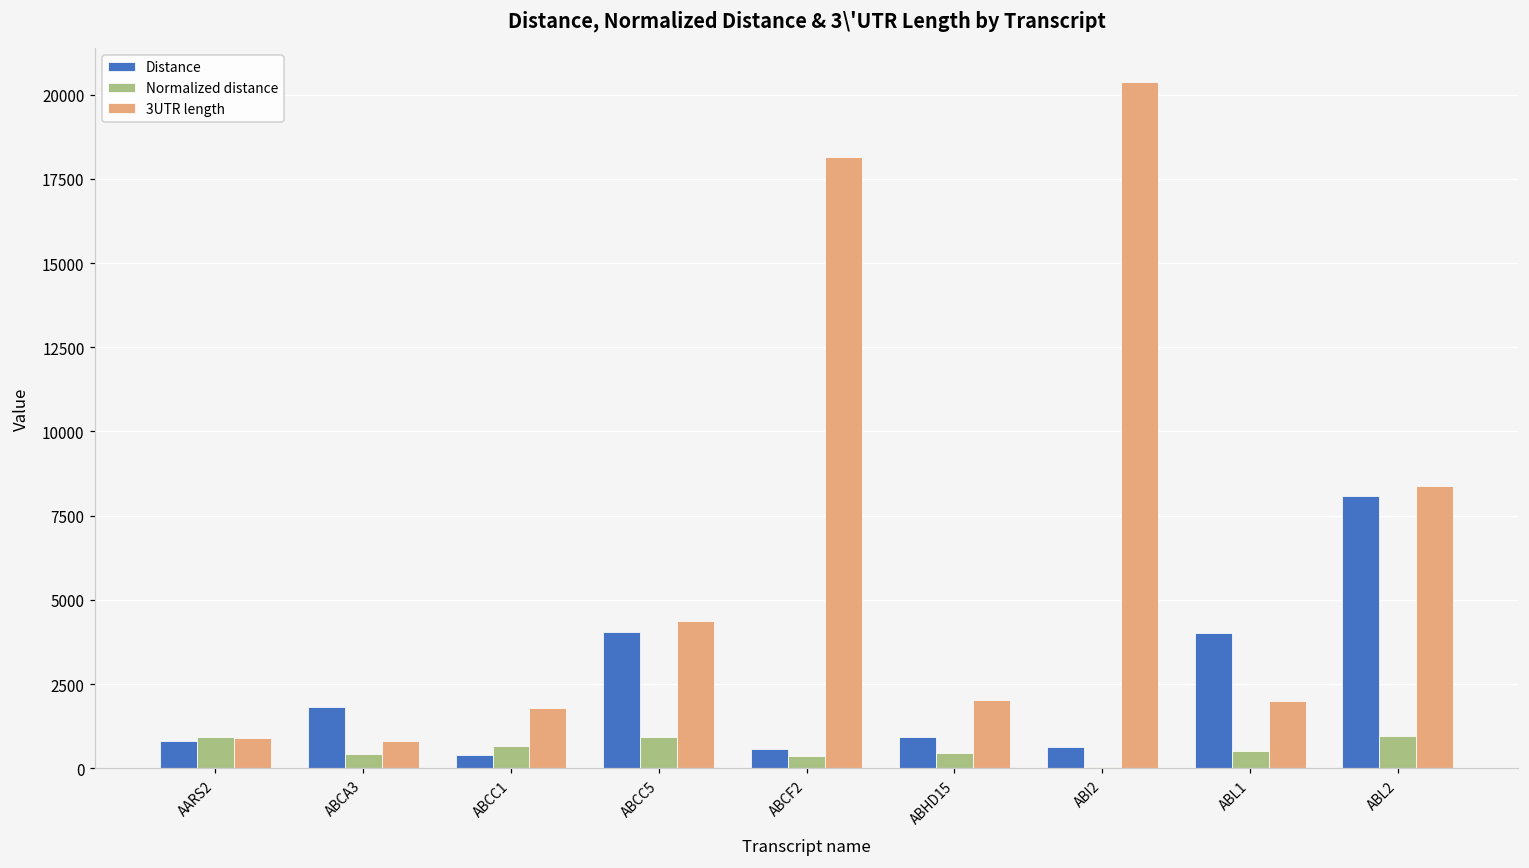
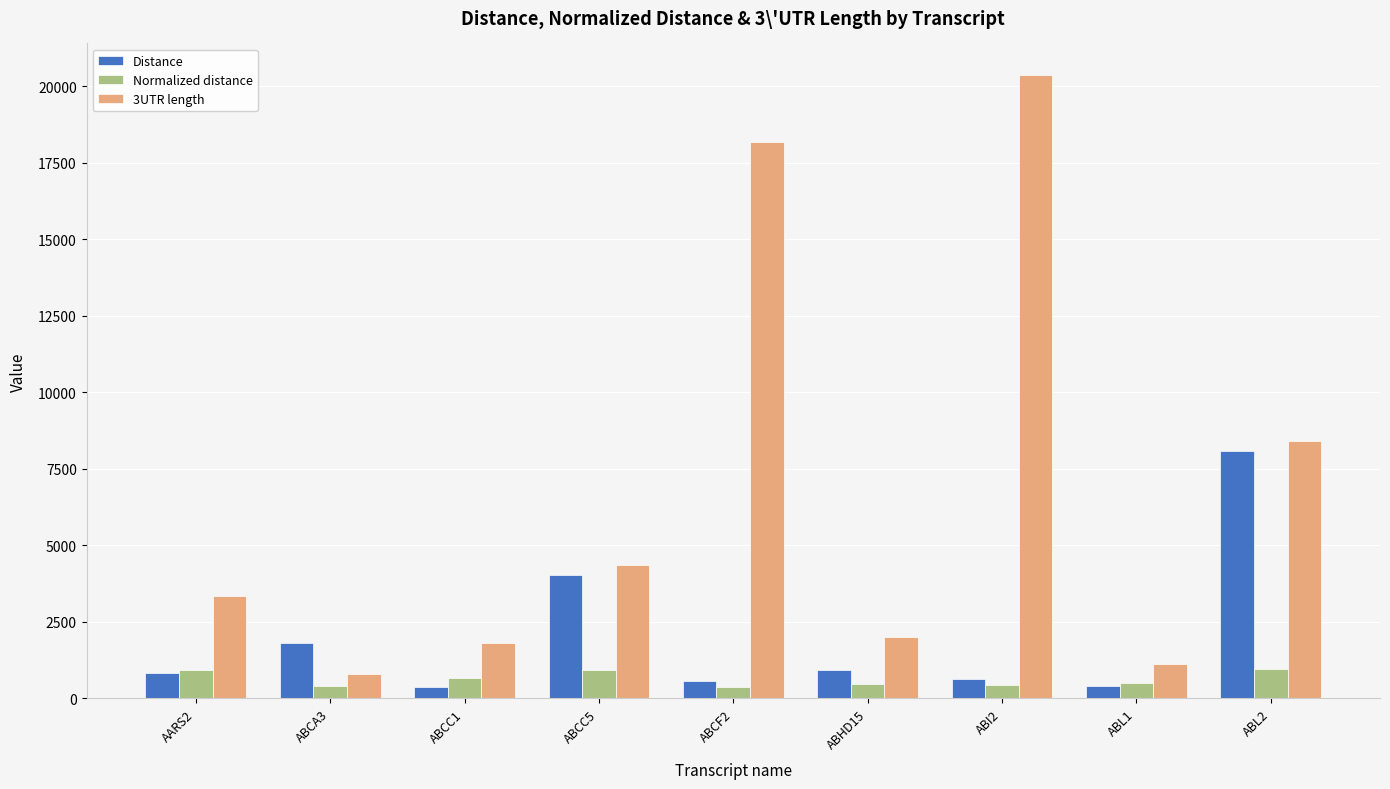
3UTR length, AARS2: 900 -> 3300
Normalized distance, ABI2: 0 -> 400
Distance, ABL1: 4000 -> 400
3UTR length, ABL1: 2000 -> 1100
